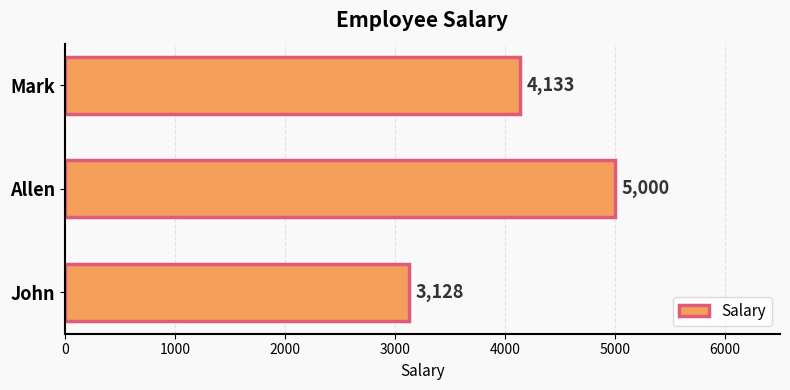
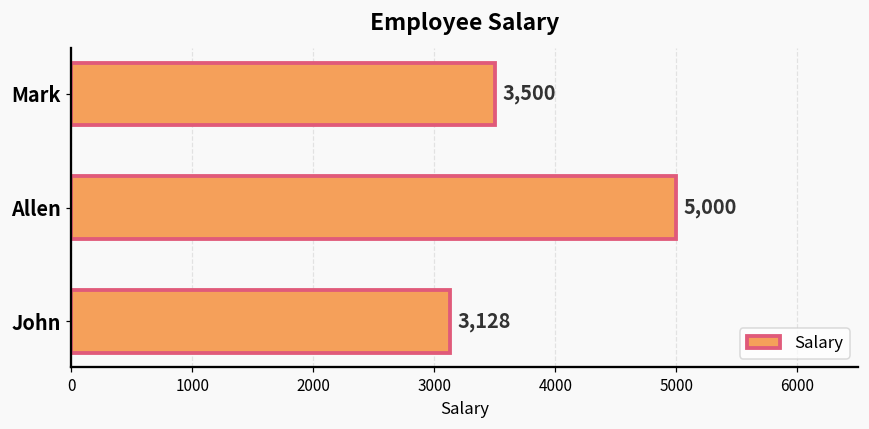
Mark: 4,133 -> 3,500
